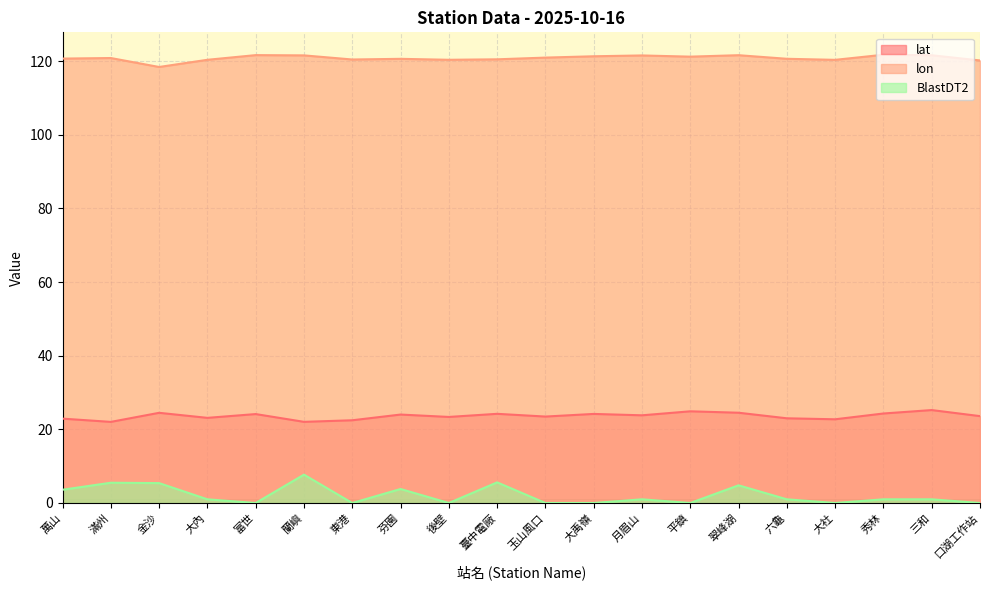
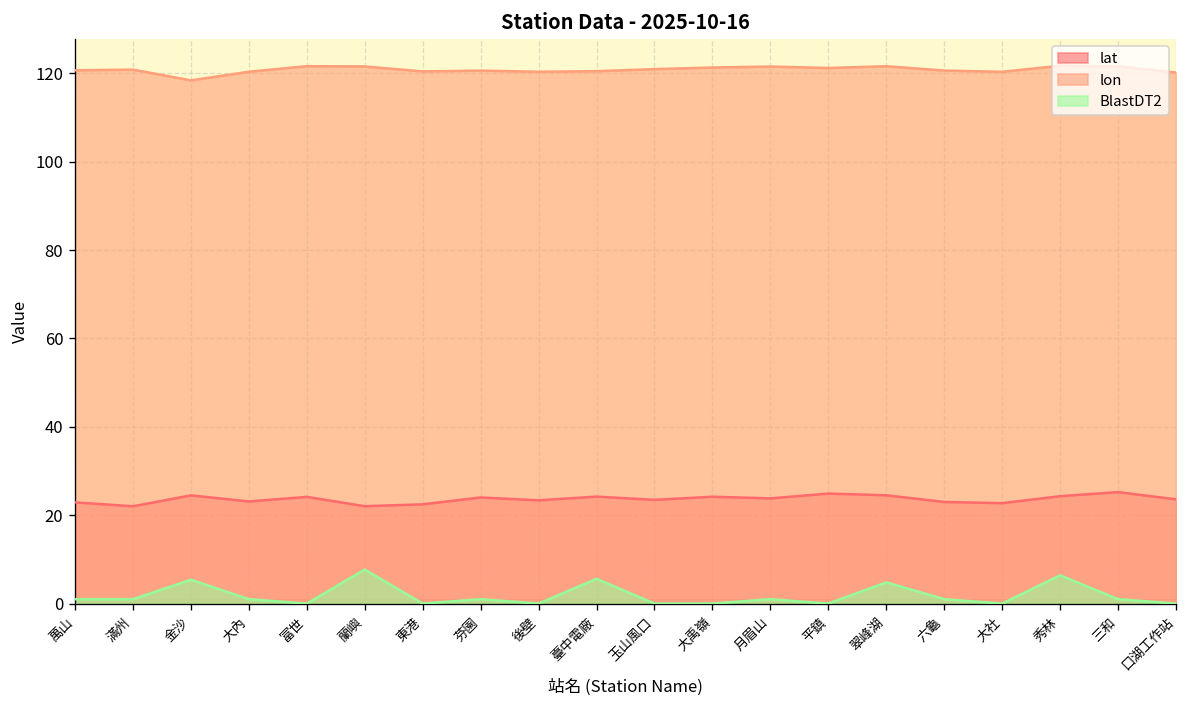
BlastDT2, 萬山: 4 -> 1
BlastDT2, 滿州: 6 -> 1
BlastDT2, 芬園: 4 -> 1
BlastDT2, 秀林: 1 -> 6
